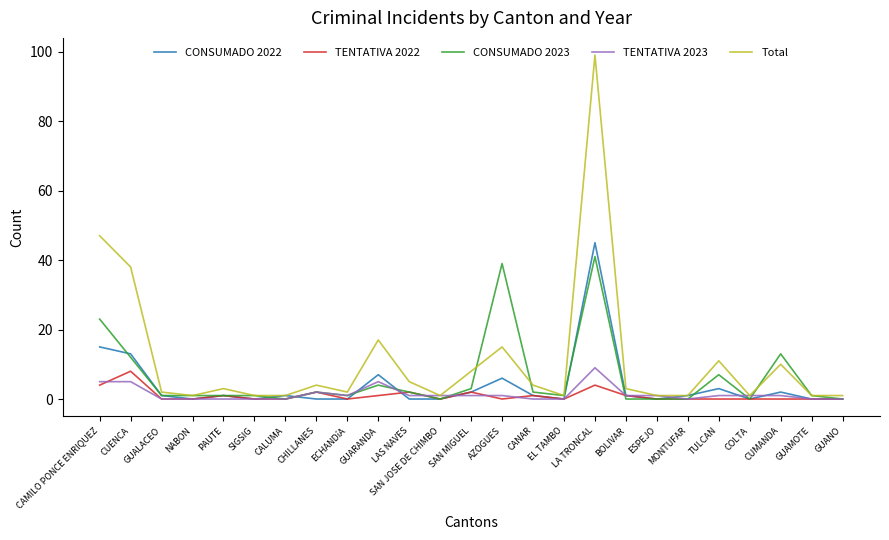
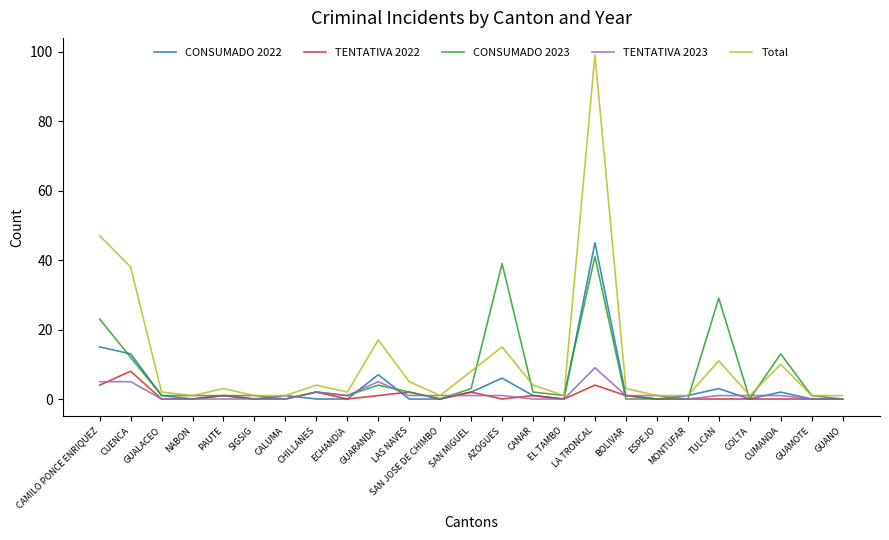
CONSUMADO 2023, TULCAN: 7 -> 29
